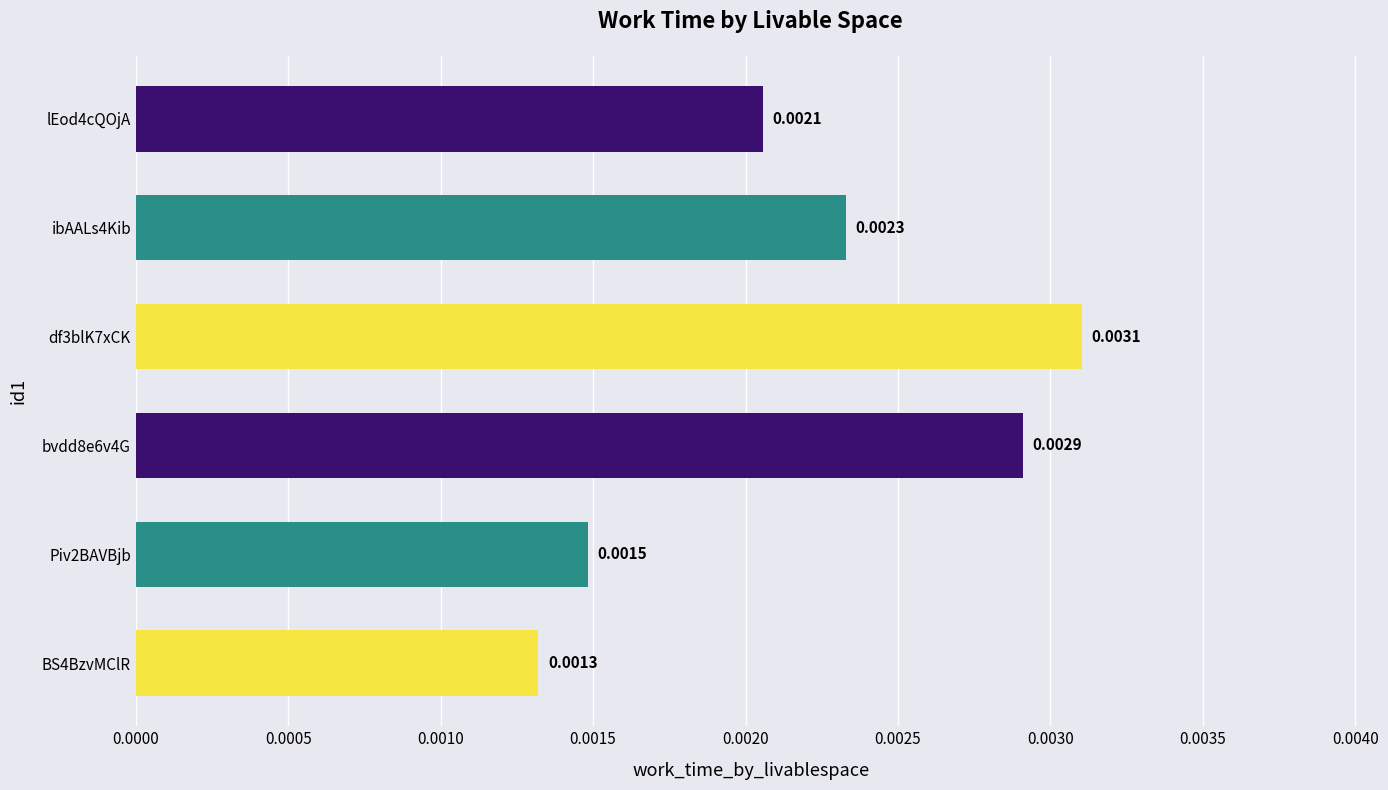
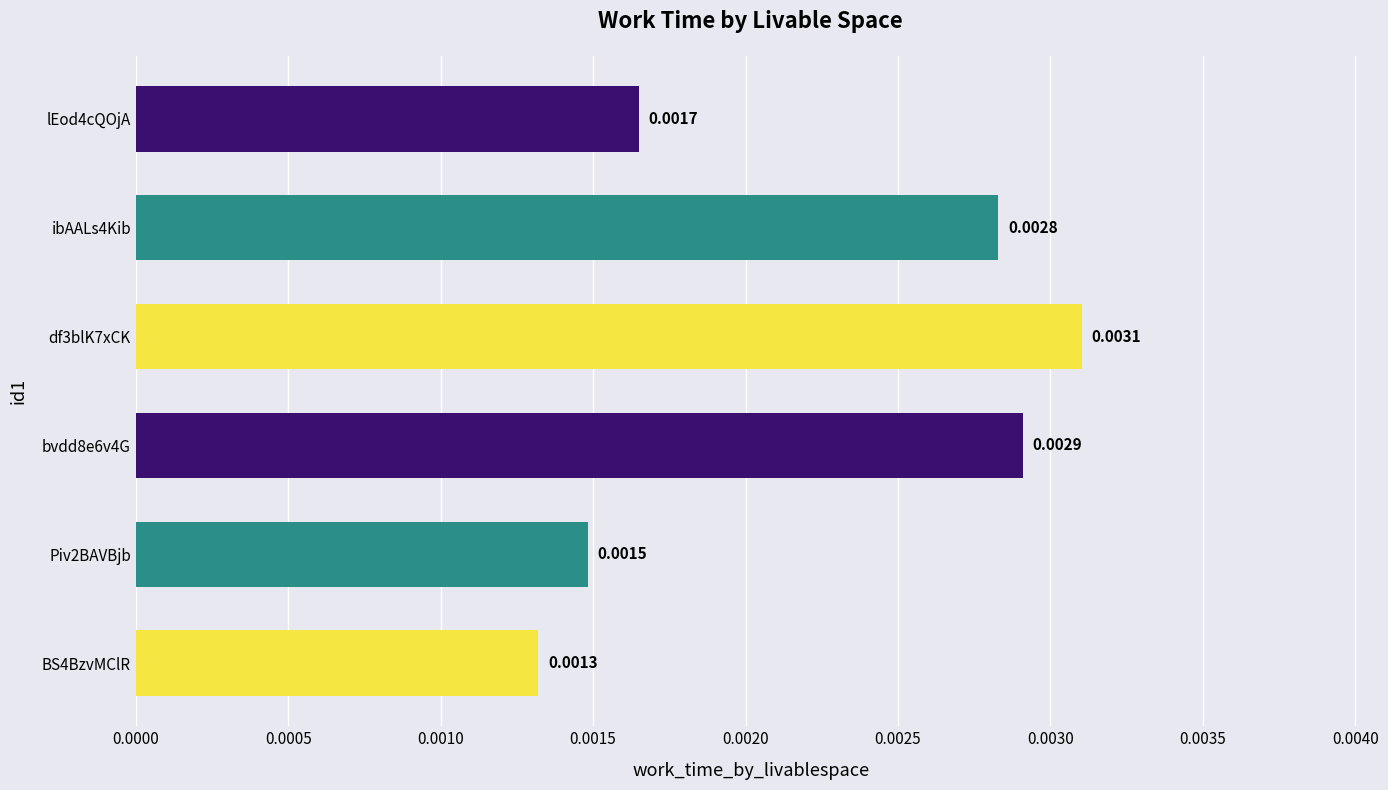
lEod4cQOjA: 0.0021 -> 0.0017
ibAALs4Kib: 0.0023 -> 0.0028
